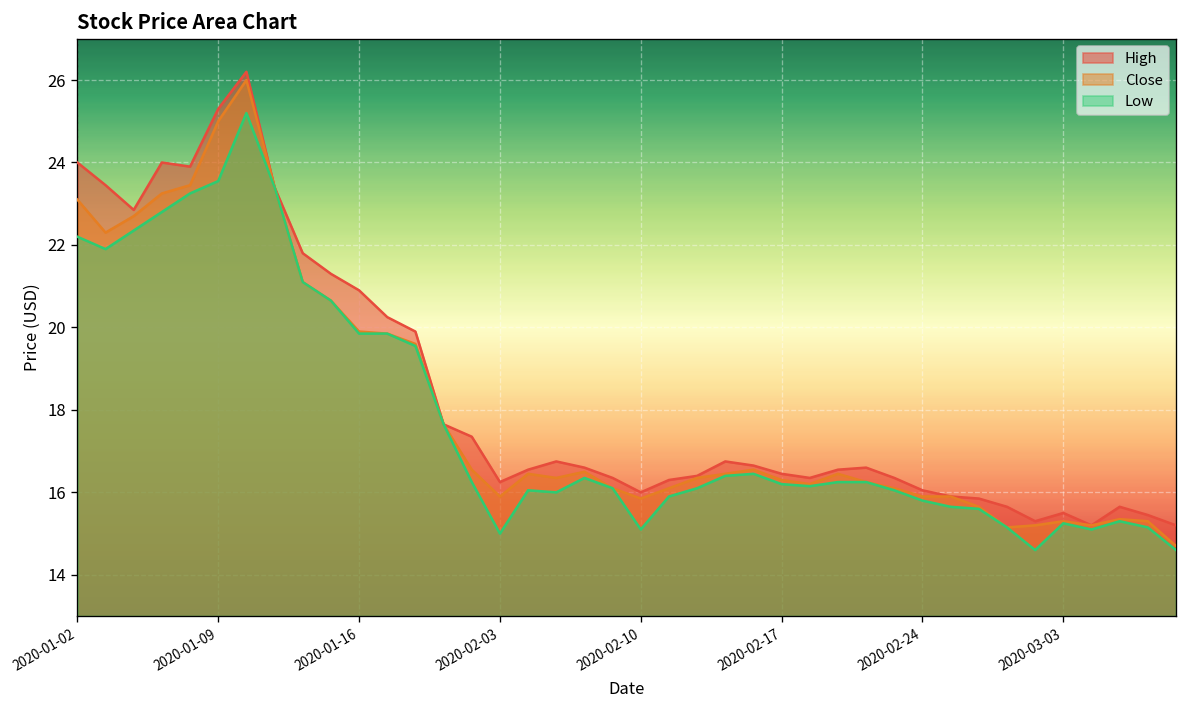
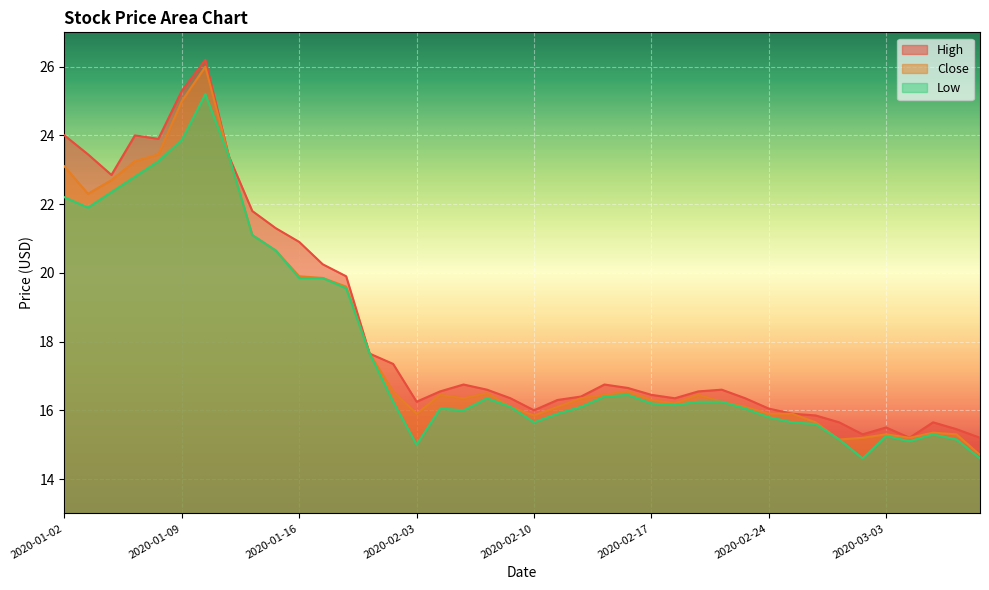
Low, 2020-01-09: 23.5 -> 23.9
Low, 2020-02-10: 15.1 -> 15.7
